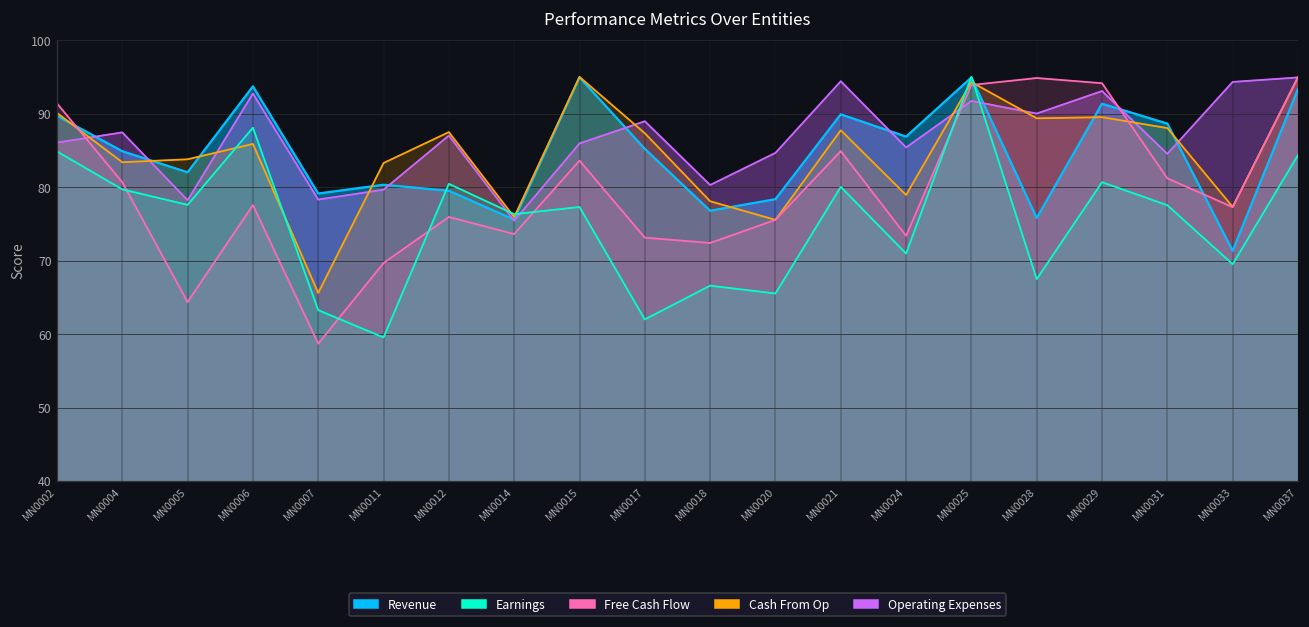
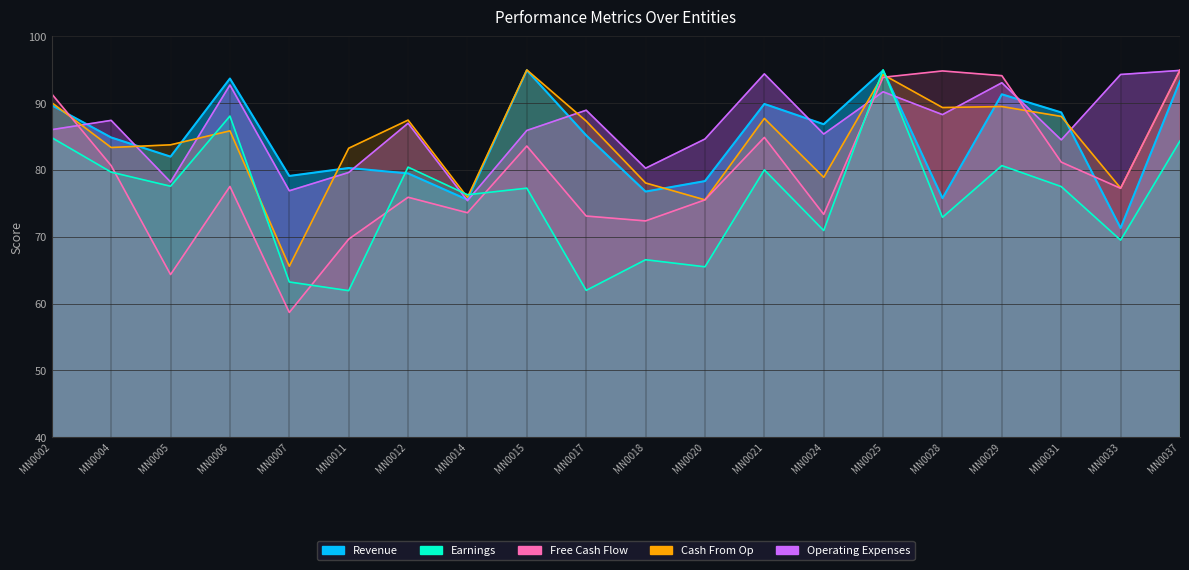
Operating Expenses, MN0007: 78 -> 77
Earnings, MN0011: 60 -> 62
Operating Expenses, MN0028: 90 -> 88
Earnings, MN0028: 67 -> 73
